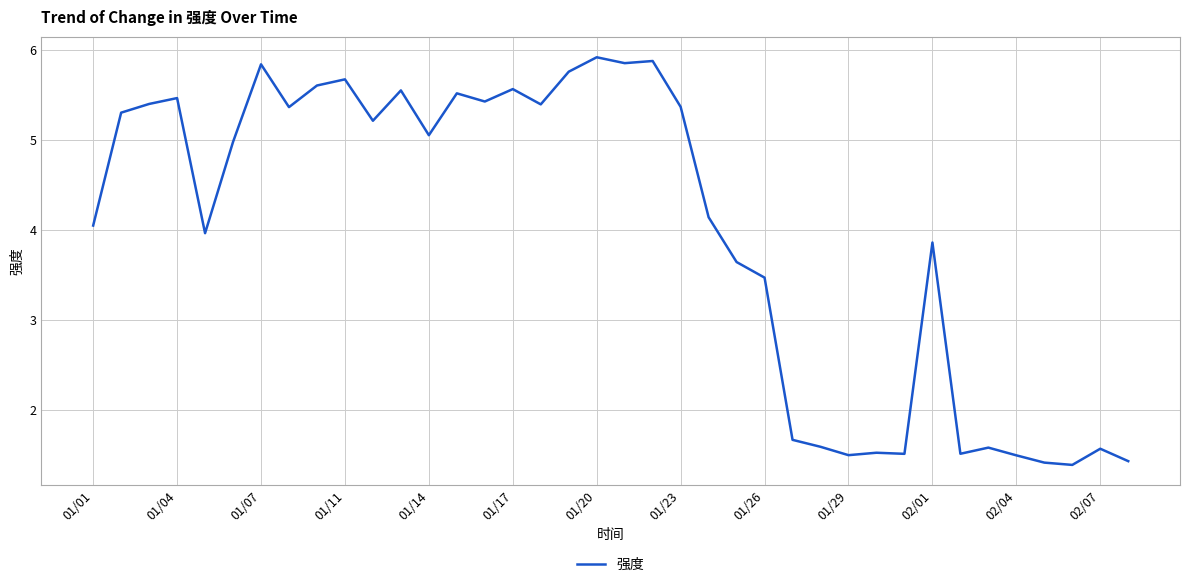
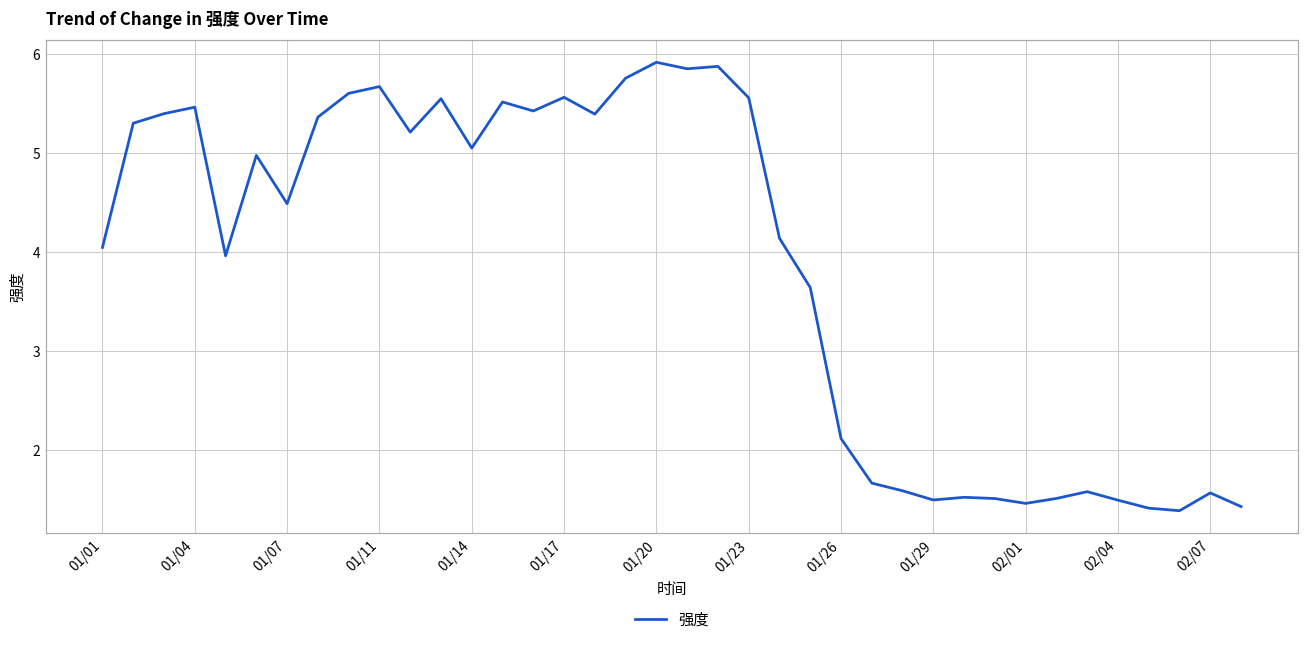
01/07: 5.8 -> 4.5
01/23: 5.4 -> 5.6
01/26: 3.5 -> 2.1
02/01: 3.9 -> 1.5
